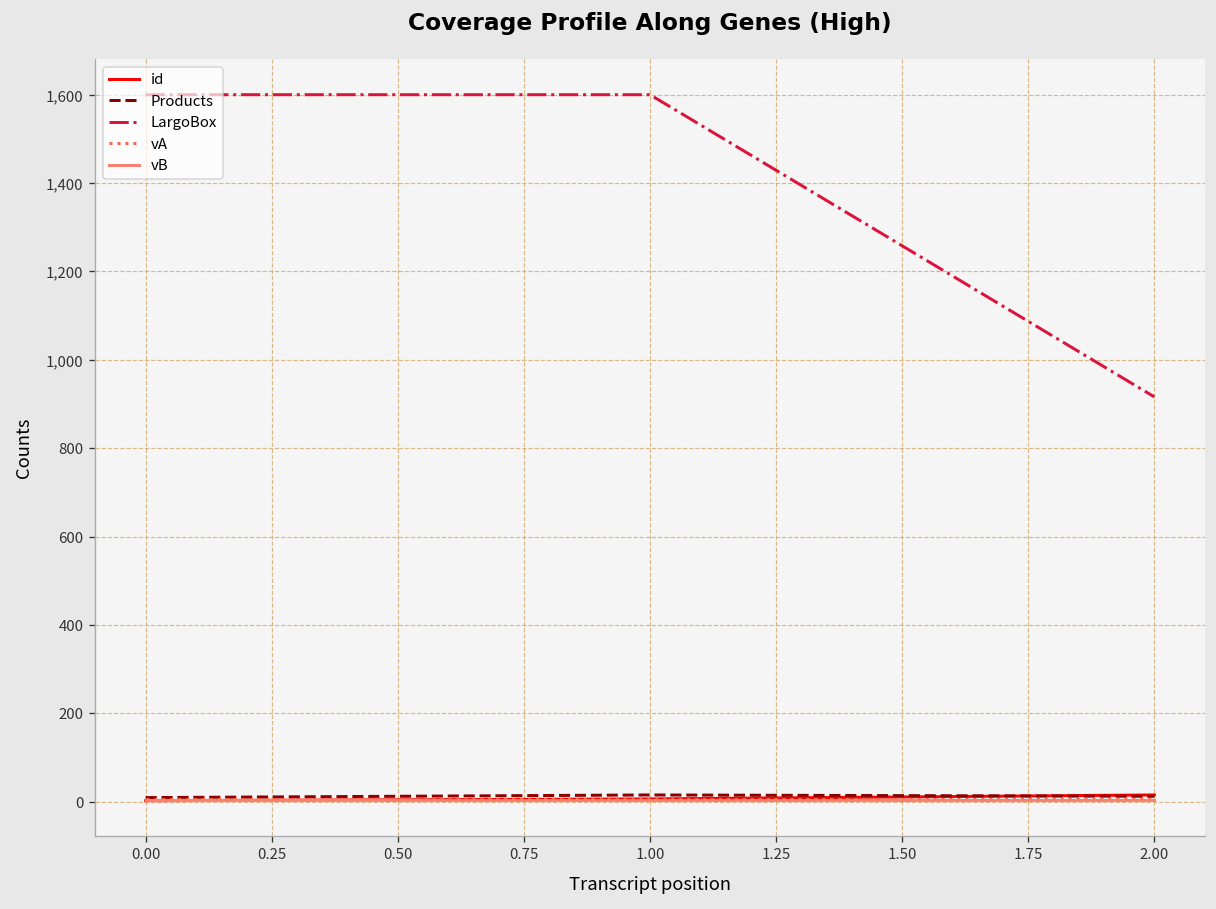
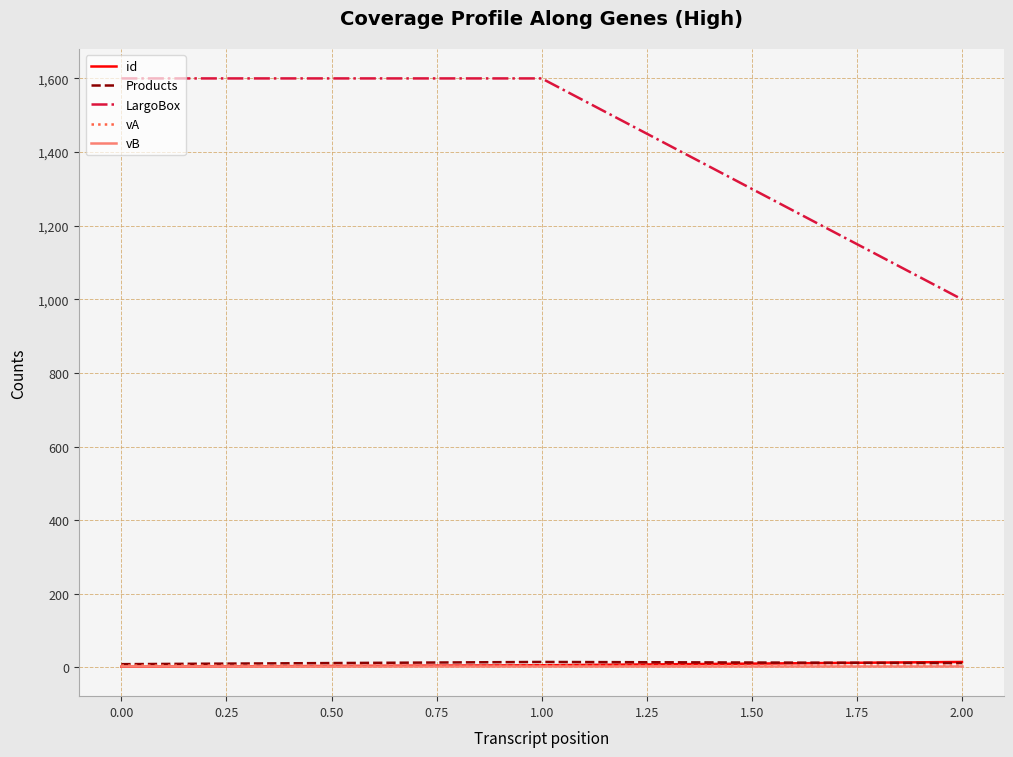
LargoBox, 2.00: 920 -> 1,000
